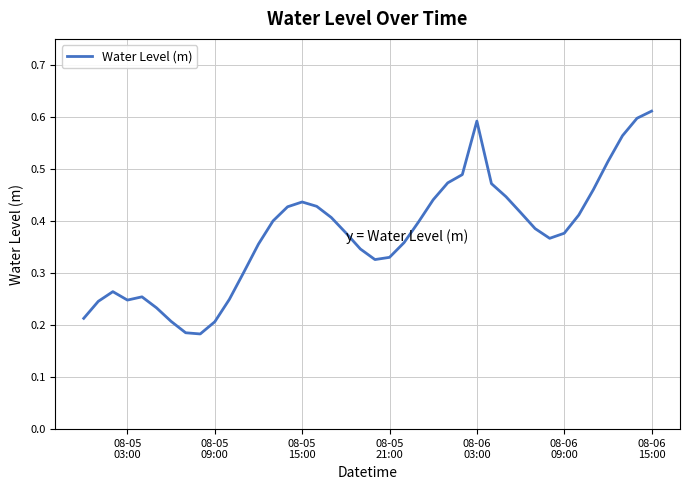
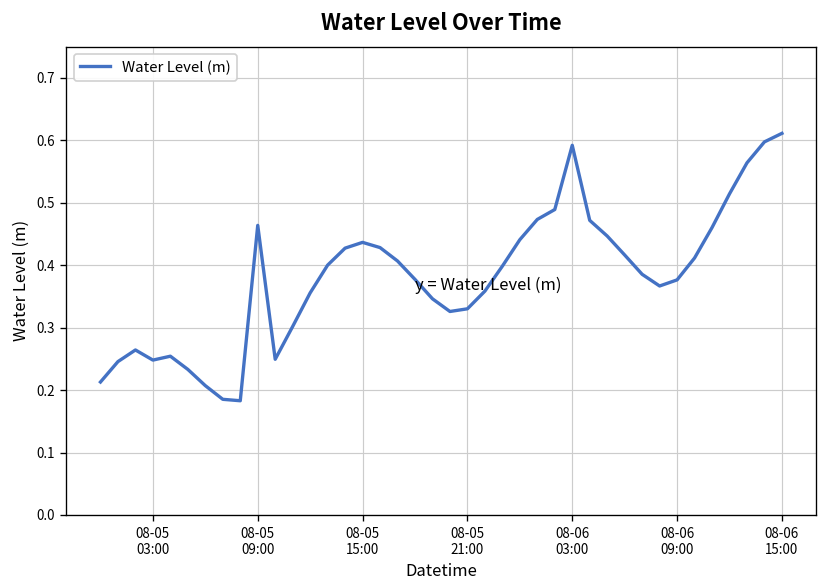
08-05 09:00: 0.21 -> 0.46
